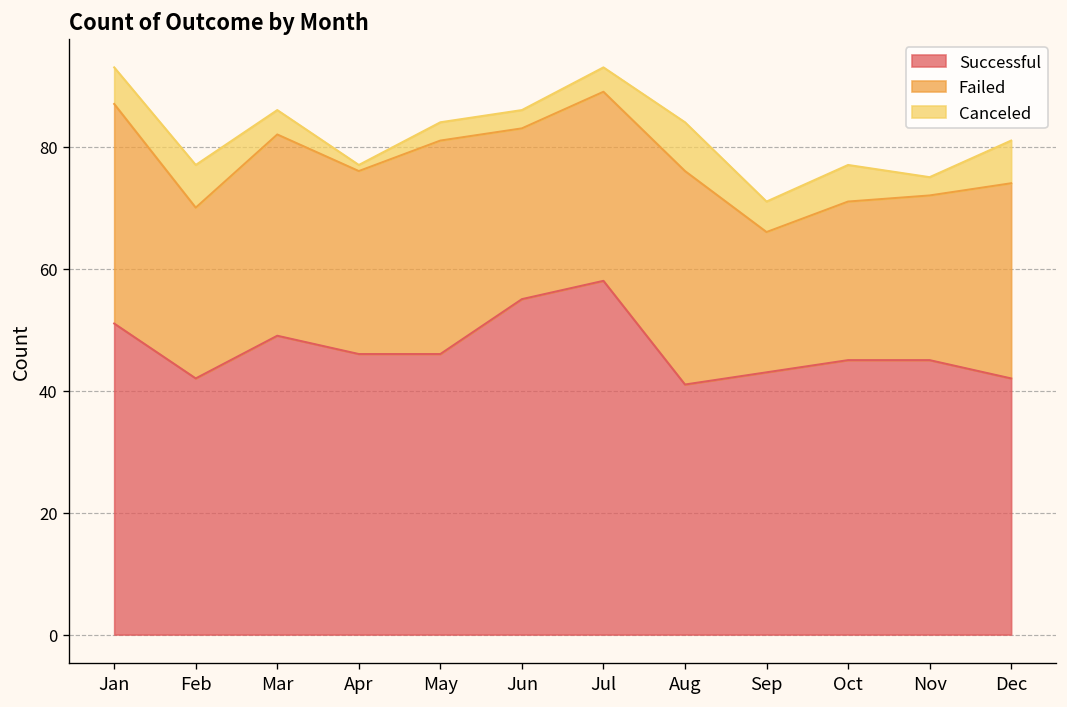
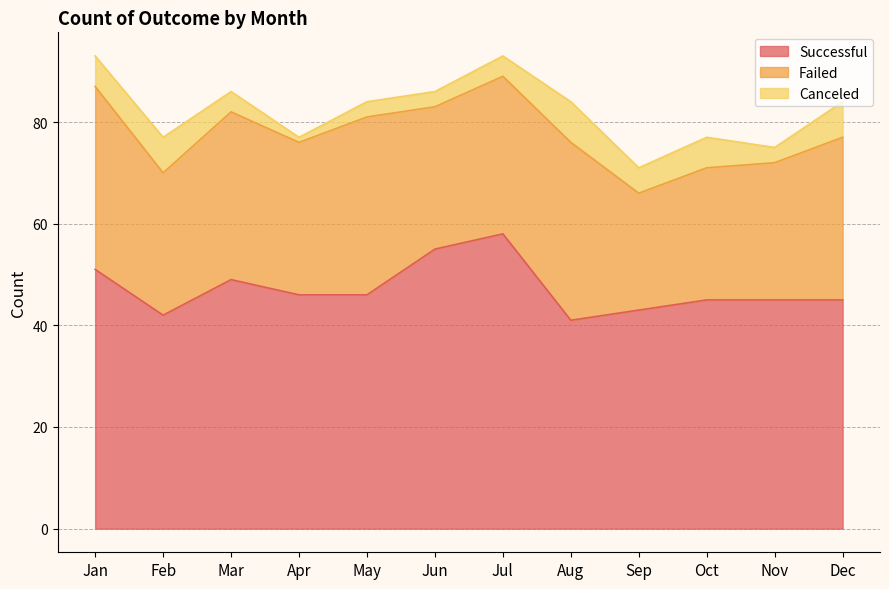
Successful, Dec: 42 -> 45
